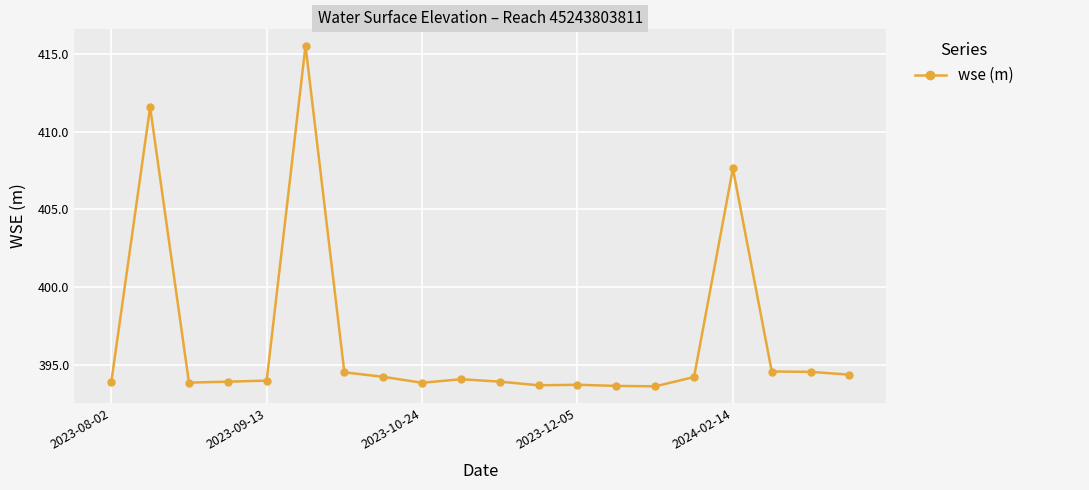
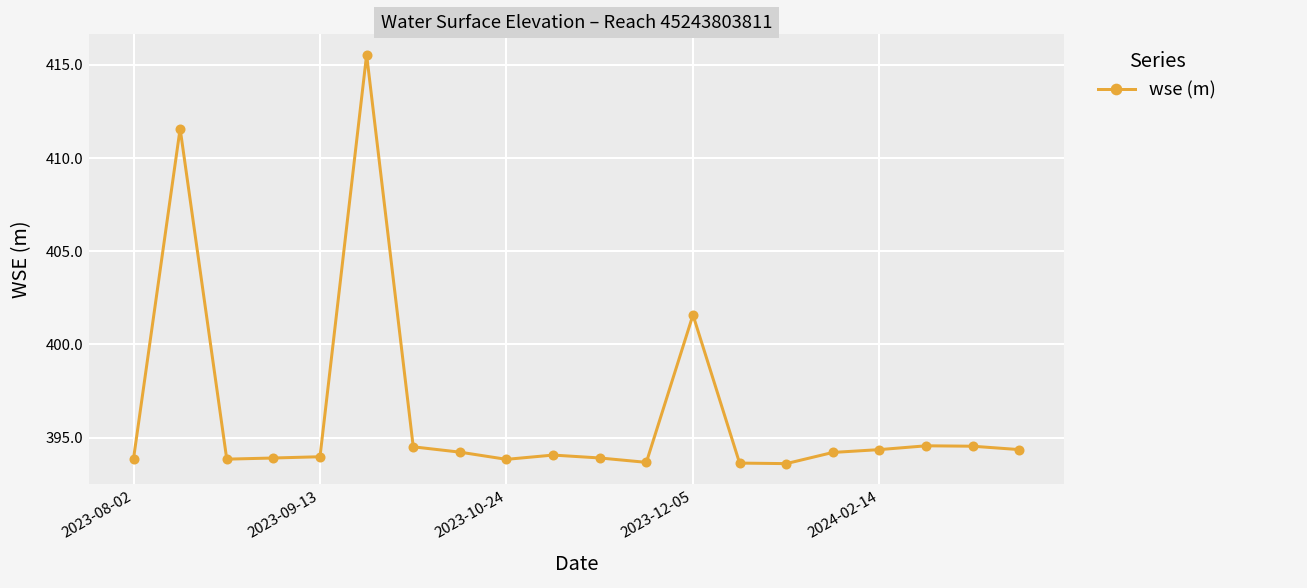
2023-12-05: 393.7 -> 401.6
2024-02-14: 407.6 -> 394.4
